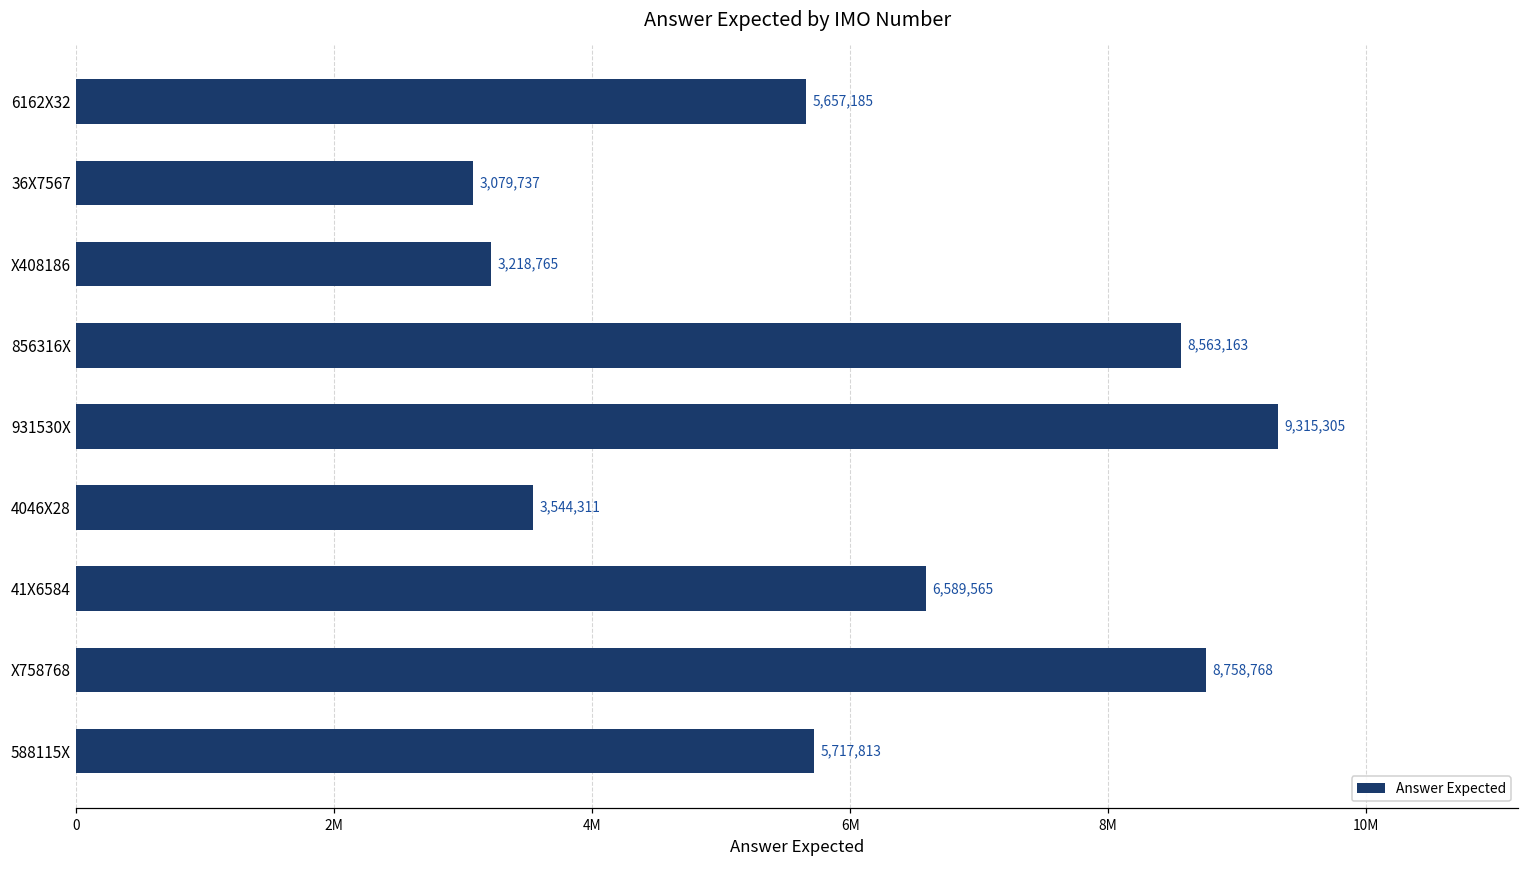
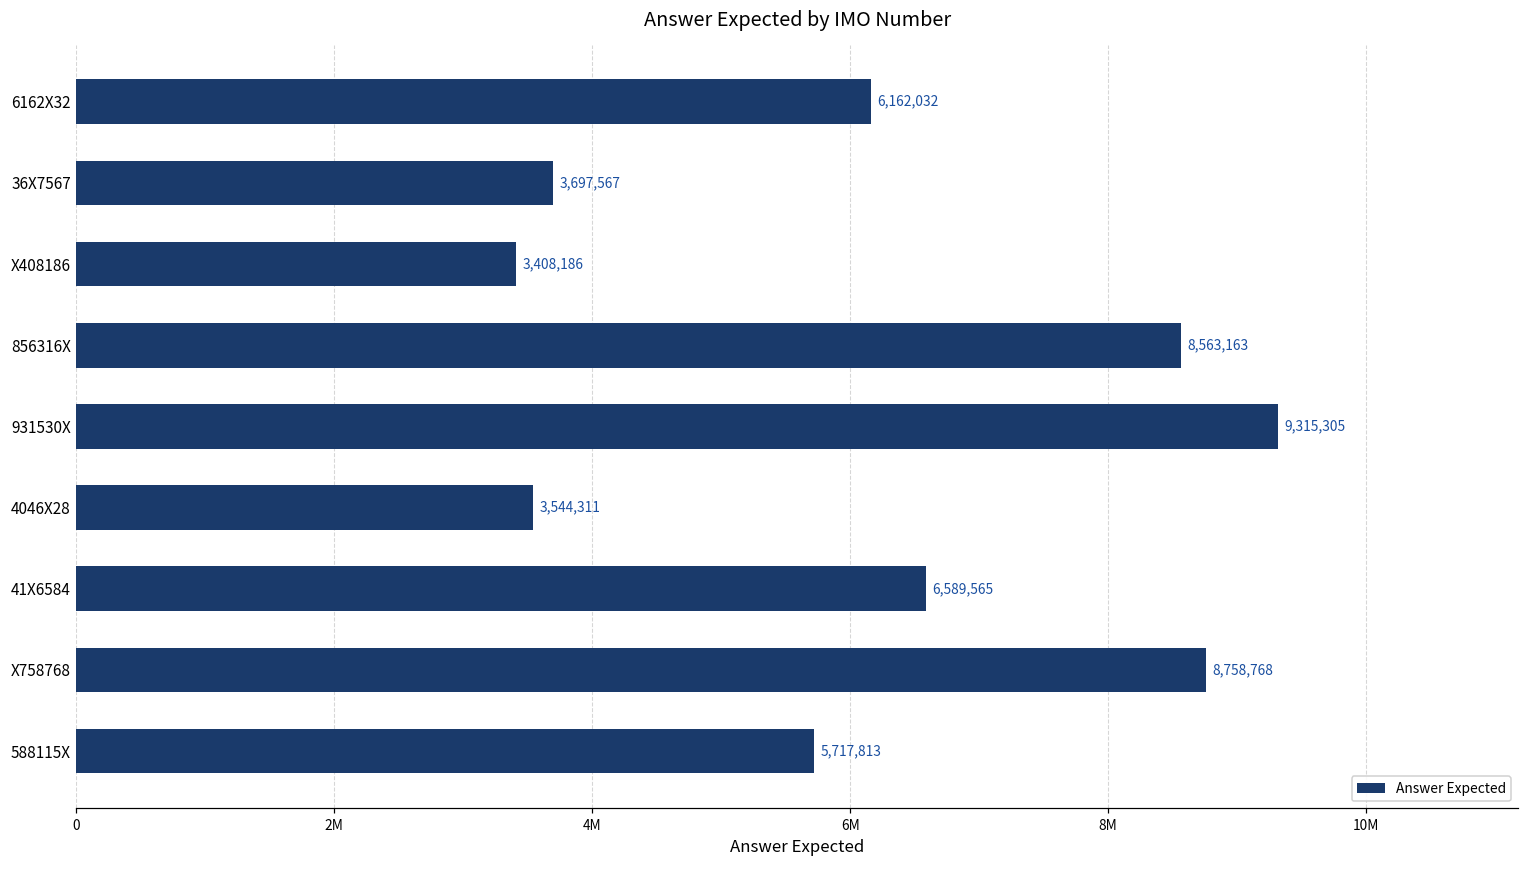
6162X32: 5,657,185 -> 6,162,032
36X7567: 3,079,737 -> 3,697,567
X408186: 3,218,765 -> 3,408,186
